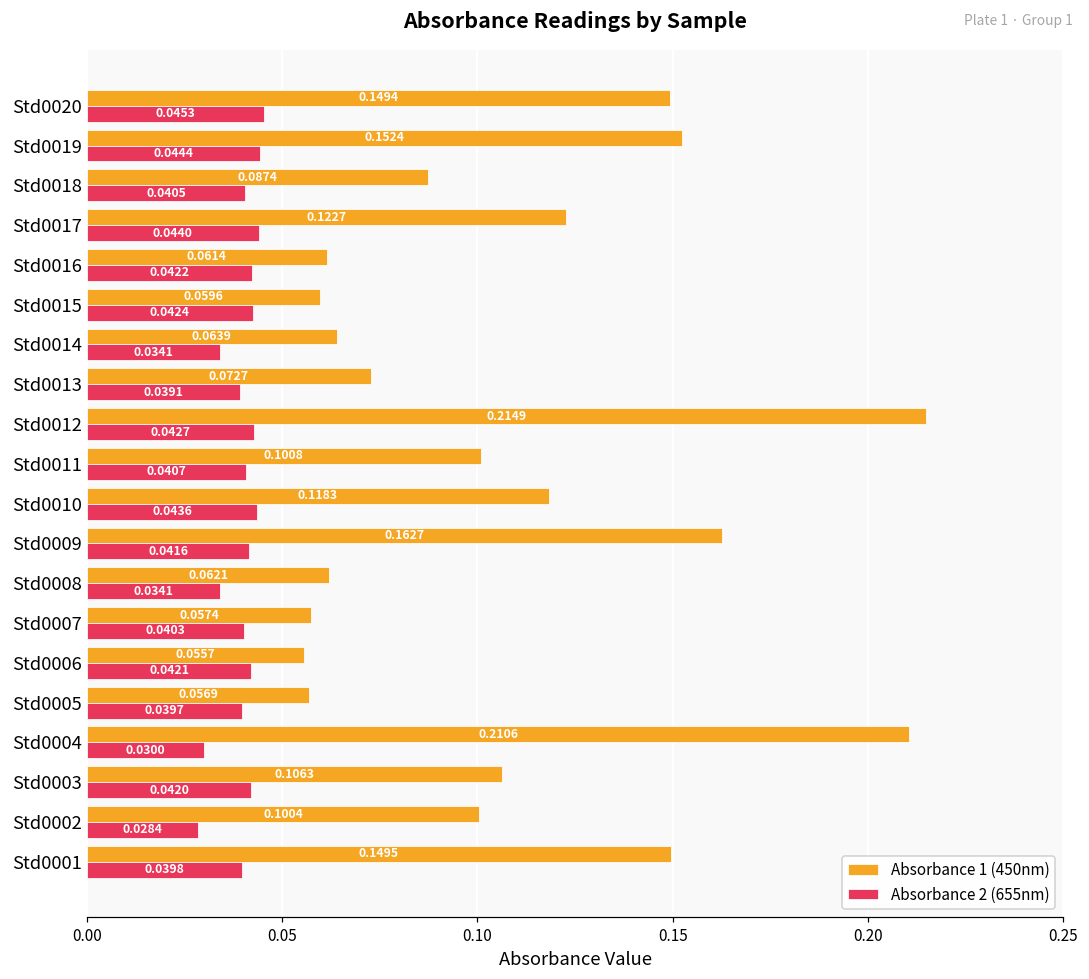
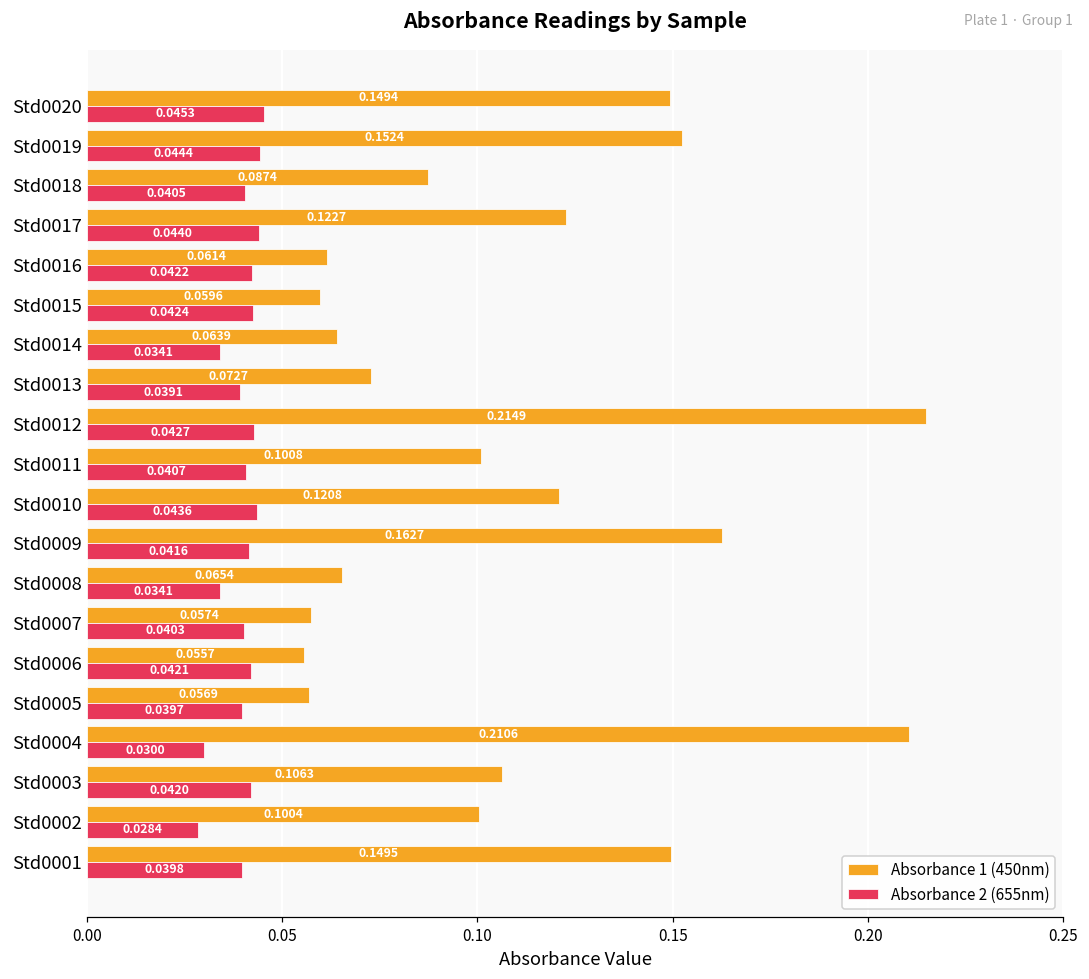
Absorbance 1 (450nm), Std0010: 0.1183 -> 0.1208
Absorbance 1 (450nm), Std0008: 0.0621 -> 0.0654
